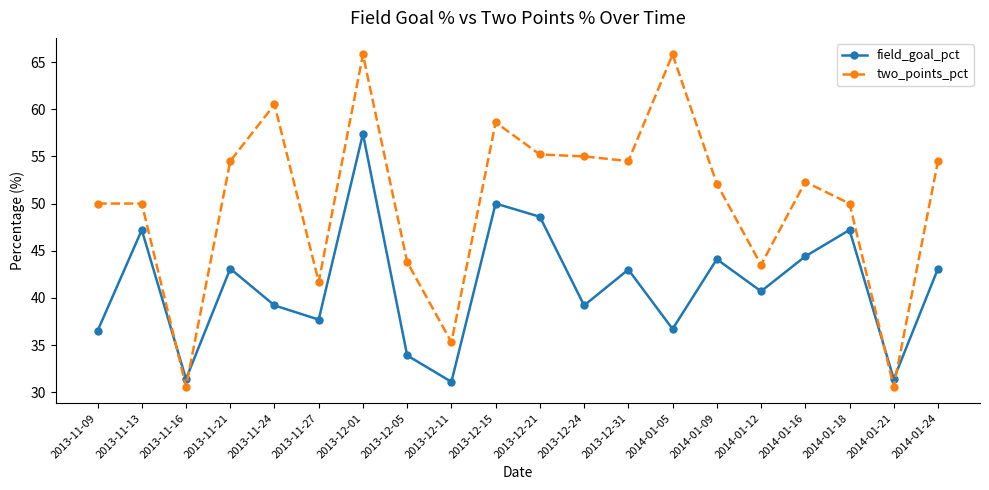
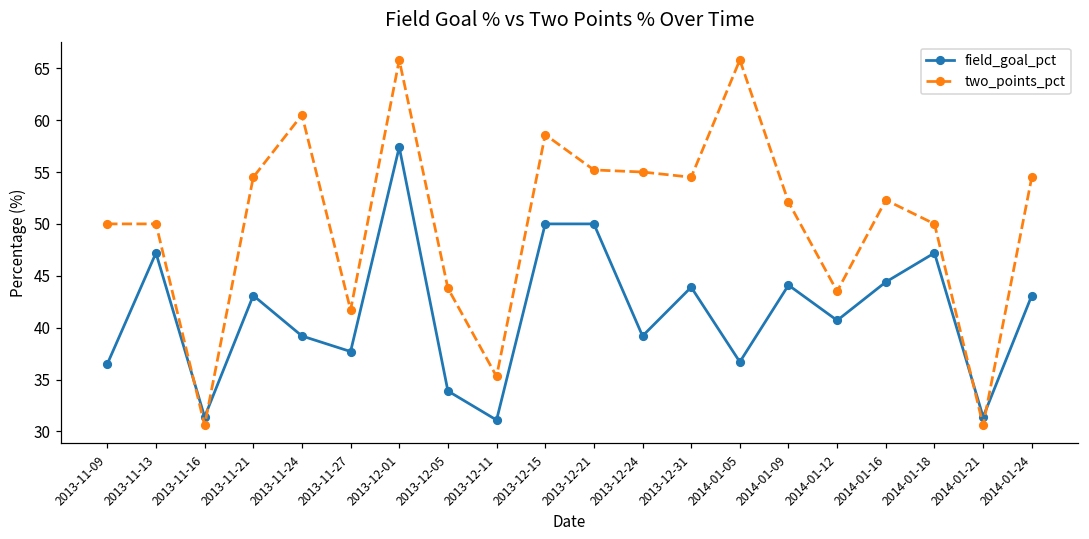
field_goal_pct, 2013-12-21: 49 -> 50
field_goal_pct, 2013-12-31: 43 -> 44
